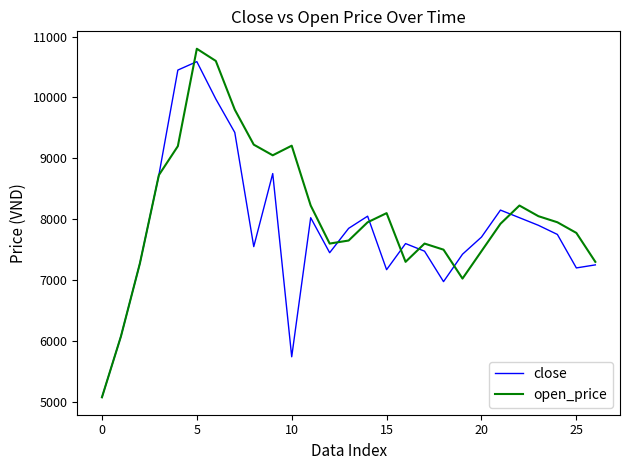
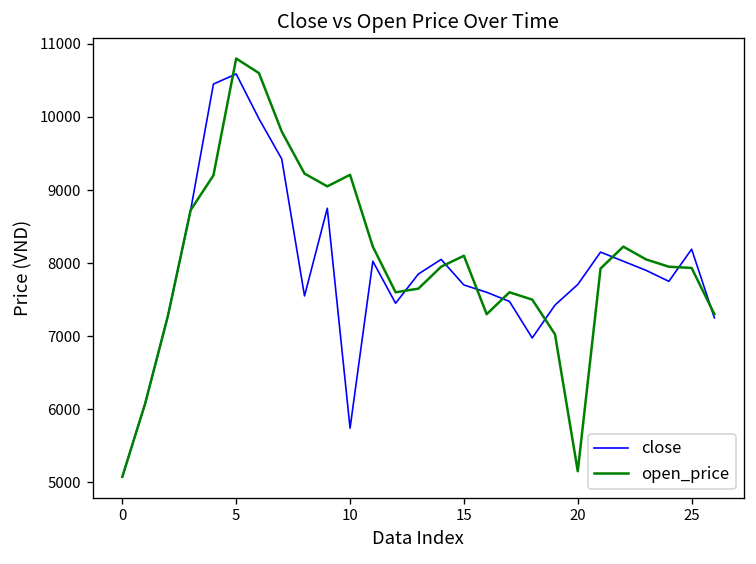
close, 15: 7200 -> 7700
open_price, 20: 7500 -> 5200
close, 25: 7200 -> 8200
open_price, 25: 7800 -> 7900
